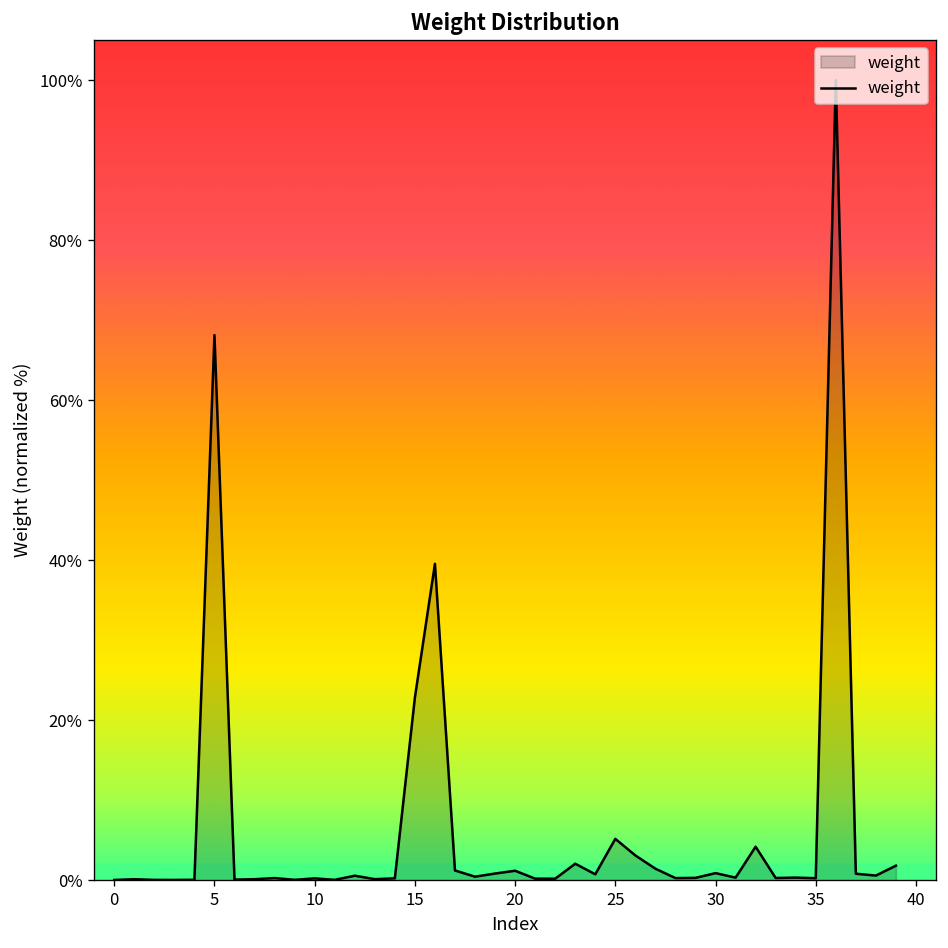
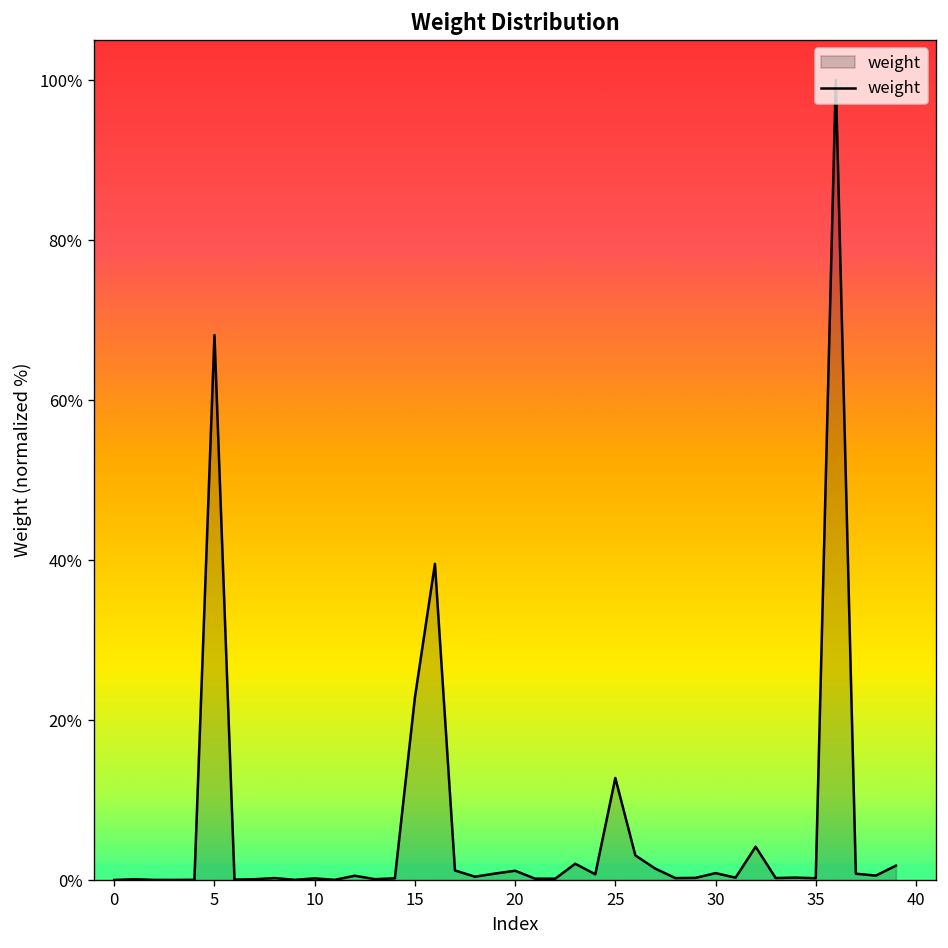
25: 5% -> 13%
